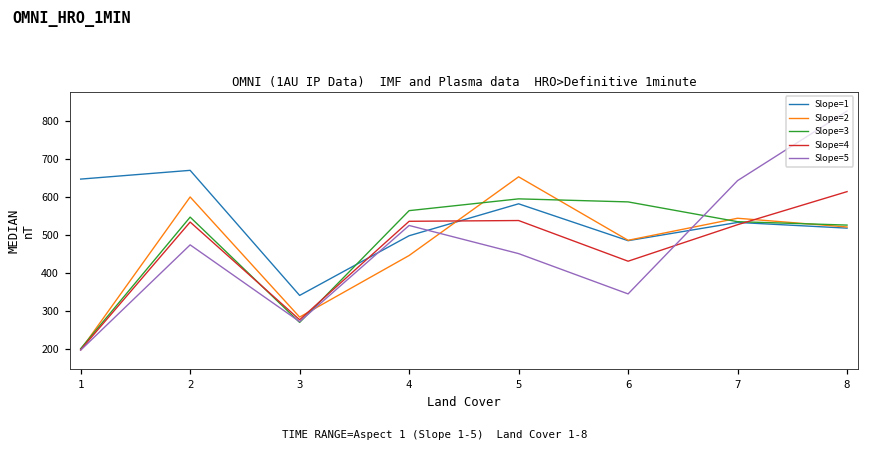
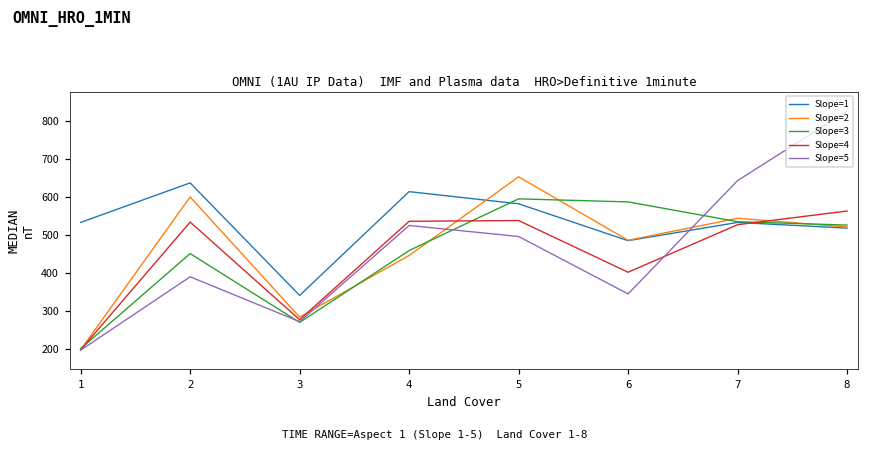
Slope=1, 1: 650 -> 530
Slope=1, 2: 670 -> 640
Slope=3, 2: 550 -> 450
Slope=5, 2: 470 -> 390
Slope=1, 4: 500 -> 610
Slope=3, 4: 560 -> 460
Slope=5, 5: 450 -> 500
Slope=4, 6: 430 -> 400
Slope=4, 8: 610 -> 560
